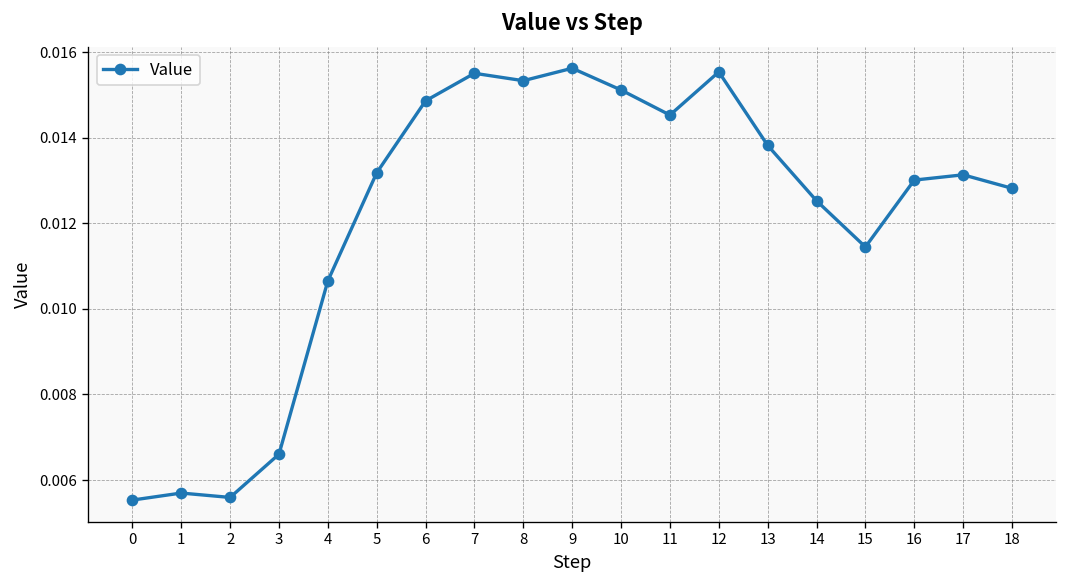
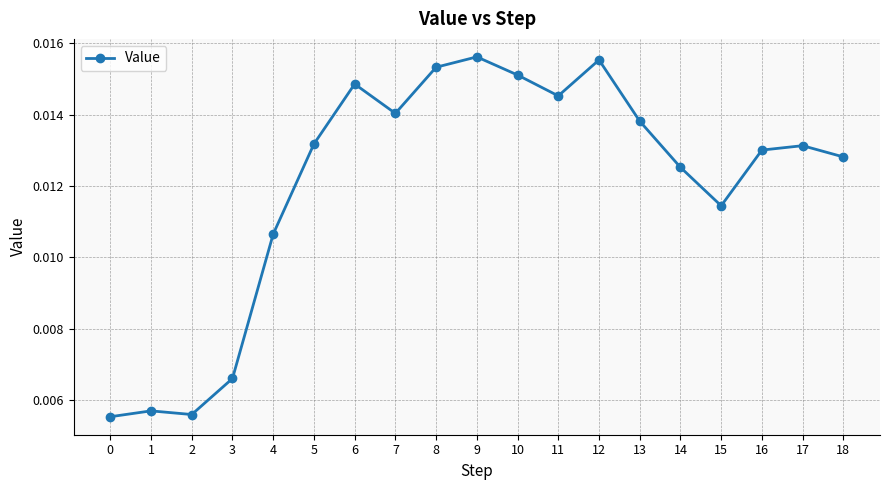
7: 0.0155 -> 0.0140
